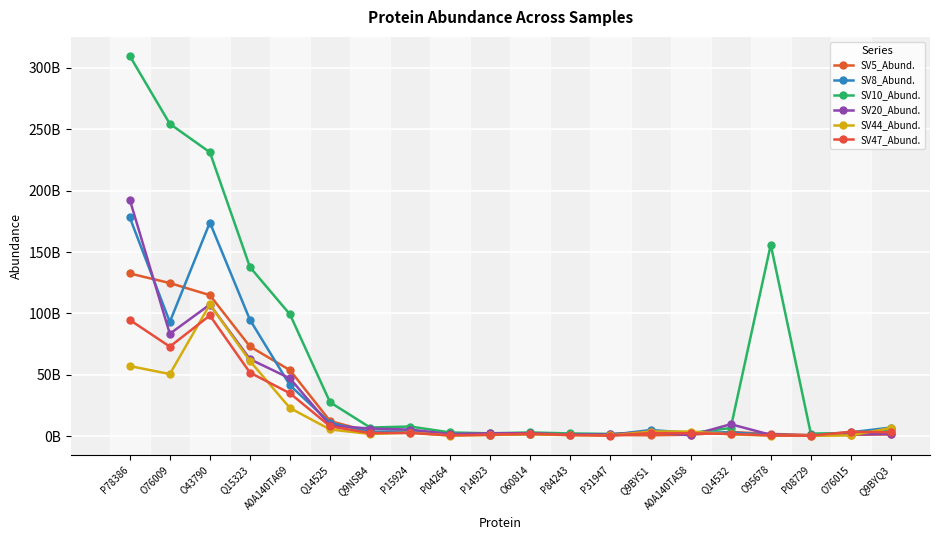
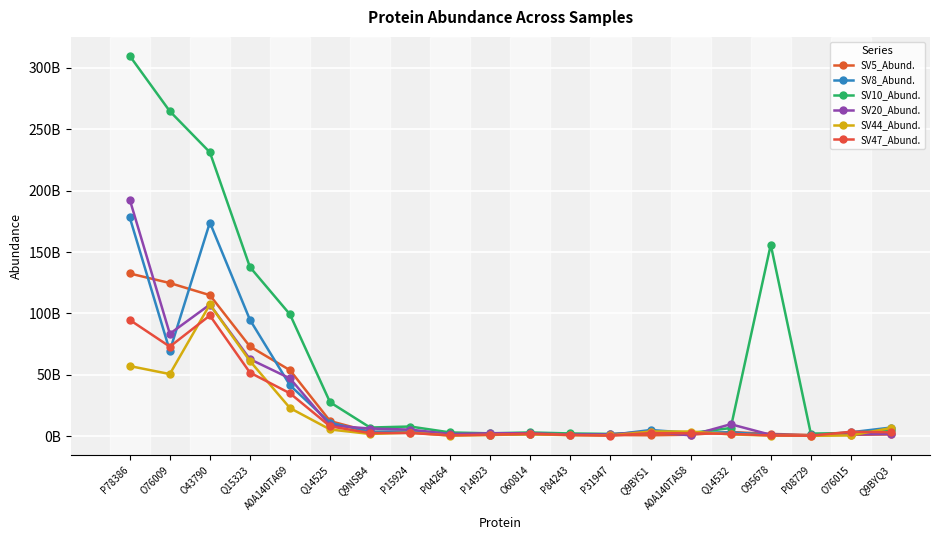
SV8_Abund., O76009: 93000000000 -> 69000000000
SV10_Abund., O76009: 254000000000 -> 265000000000
